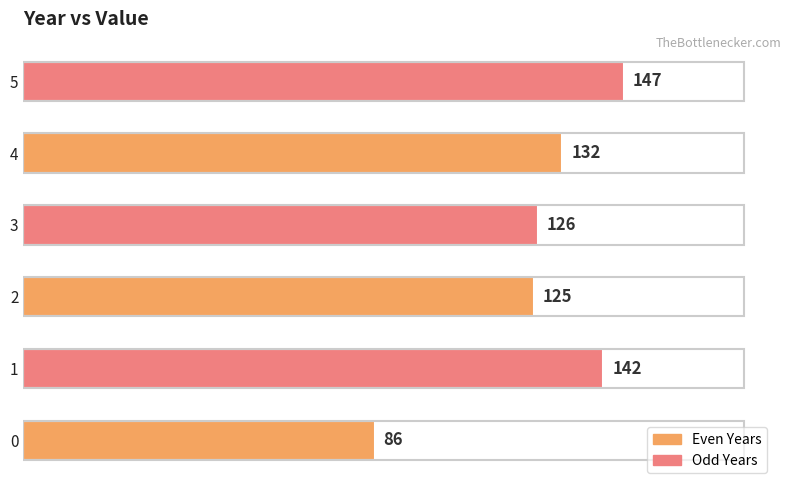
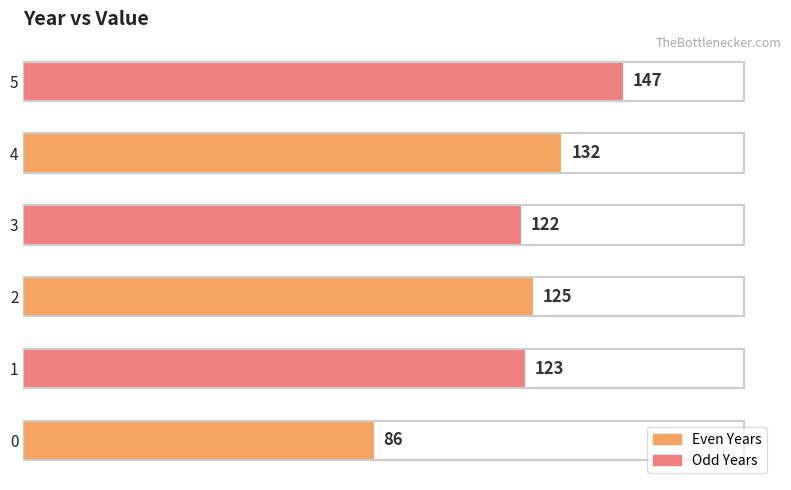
3: 126 -> 122
1: 142 -> 123
